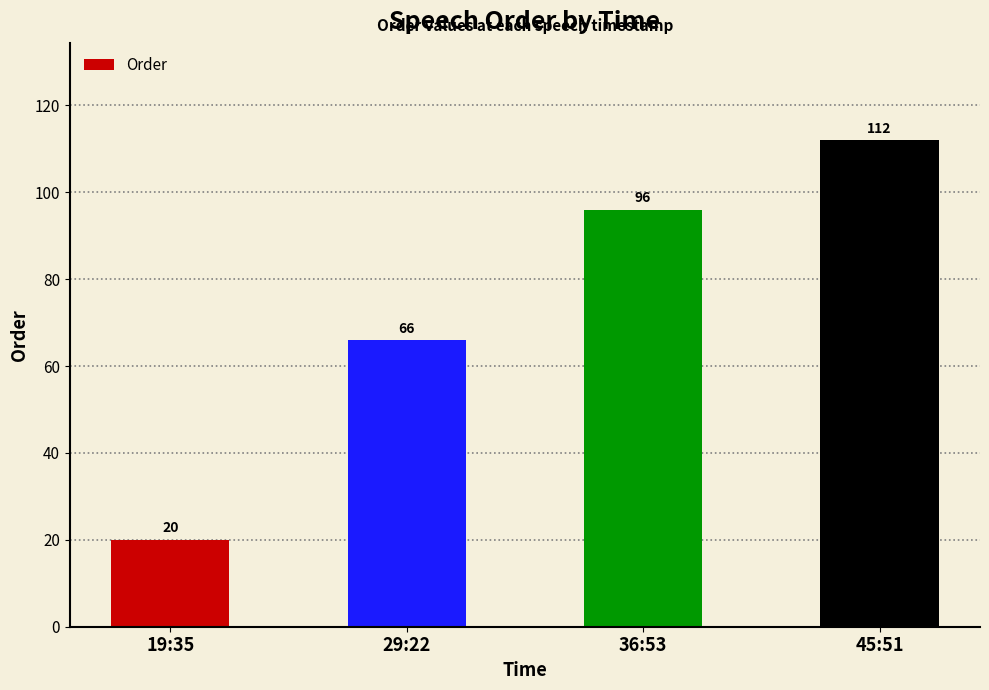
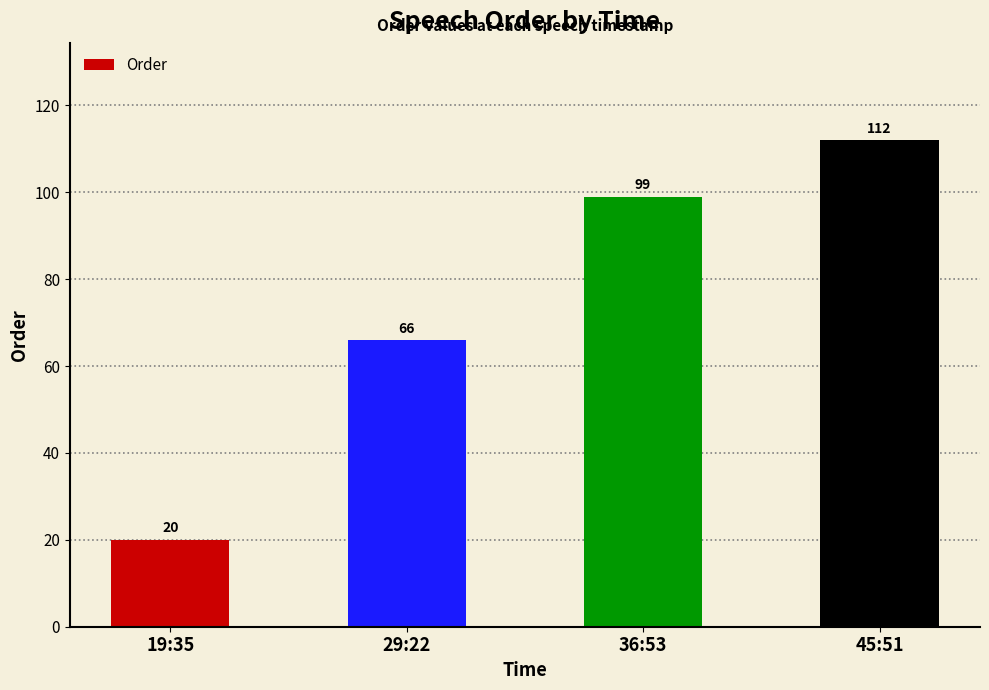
36:53: 96 -> 99
